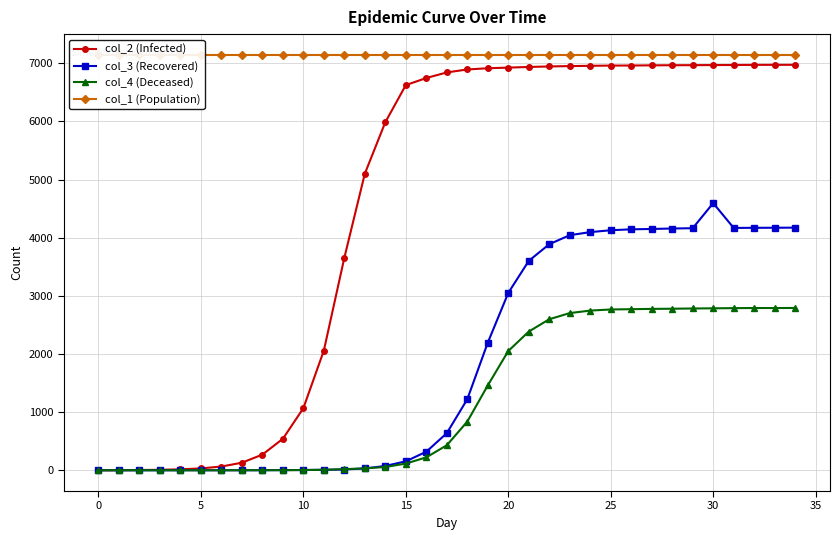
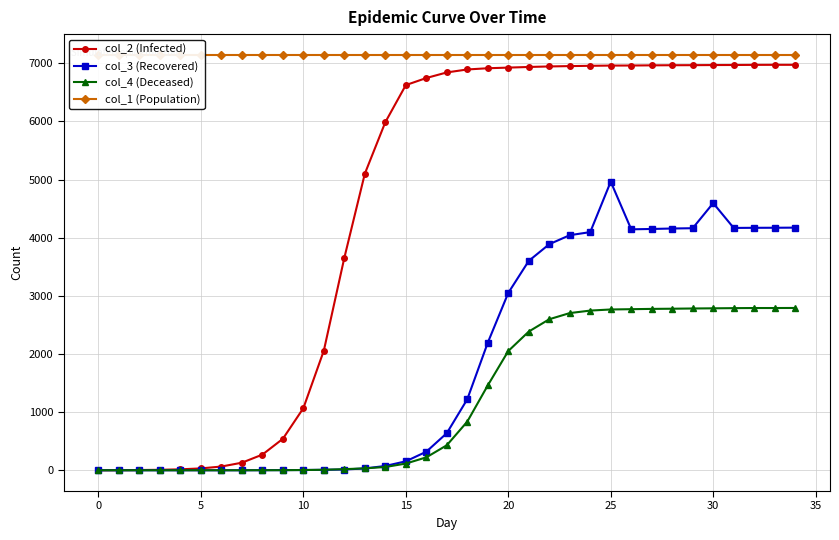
col_3 (Recovered), 25: 4100 -> 5000
